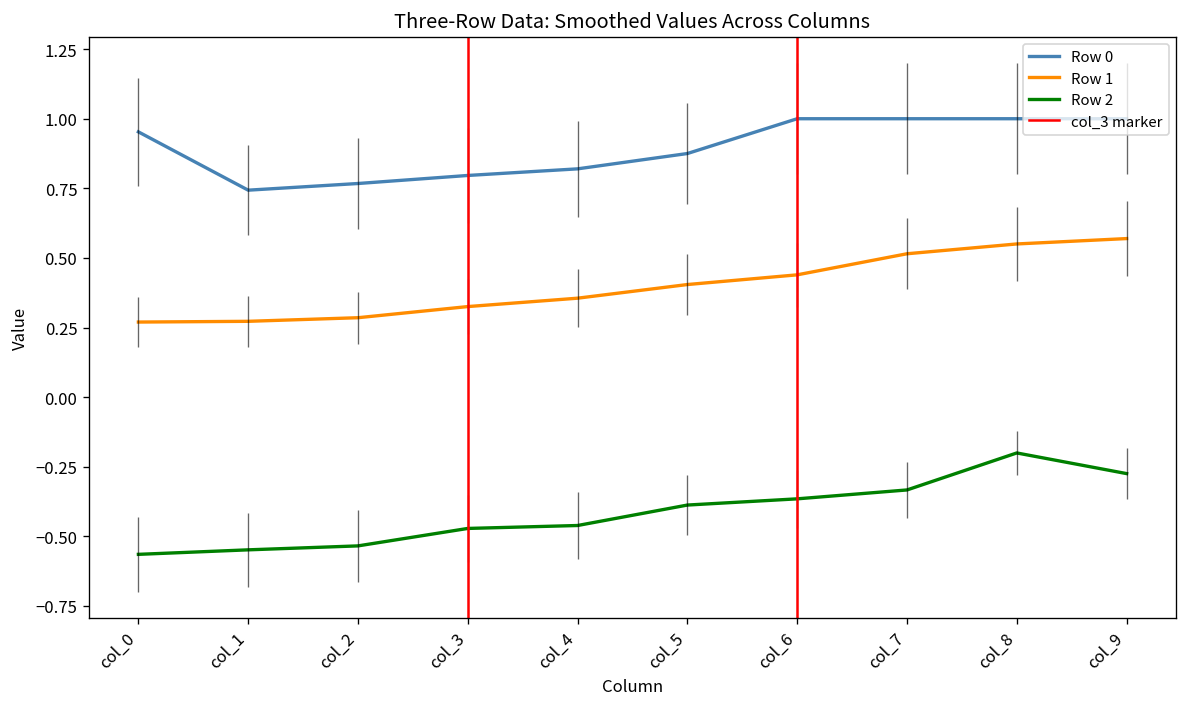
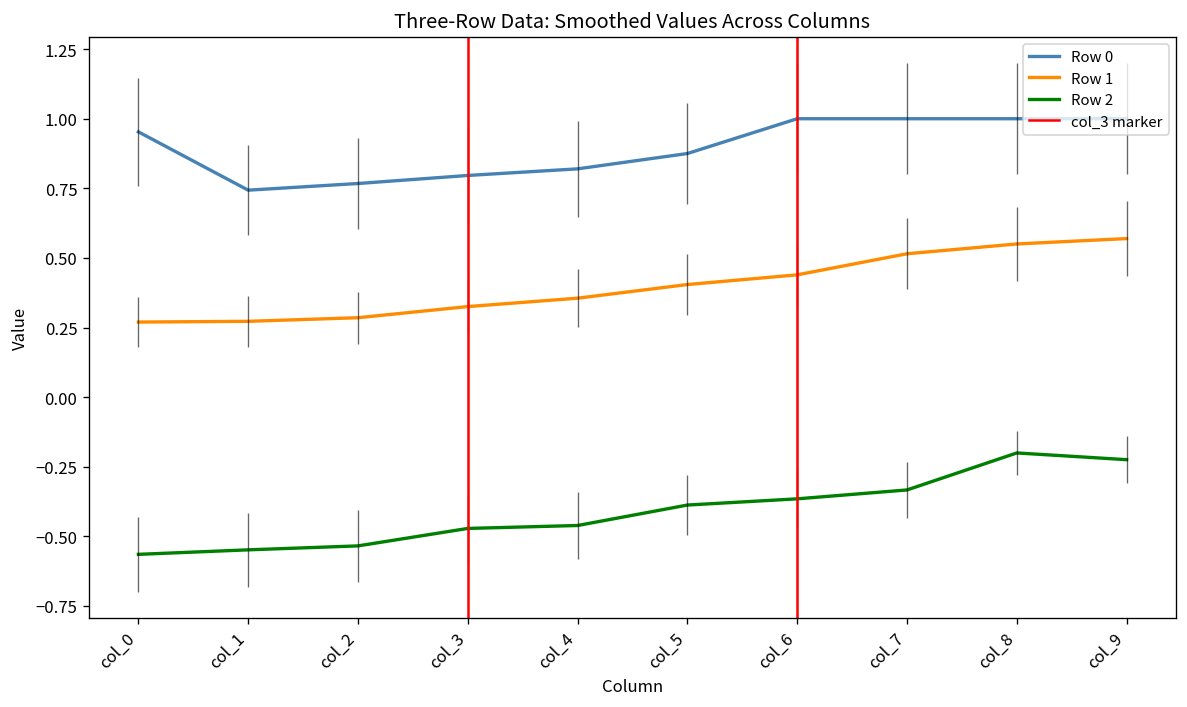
Row 2, col_9: -0.27 -> -0.22
